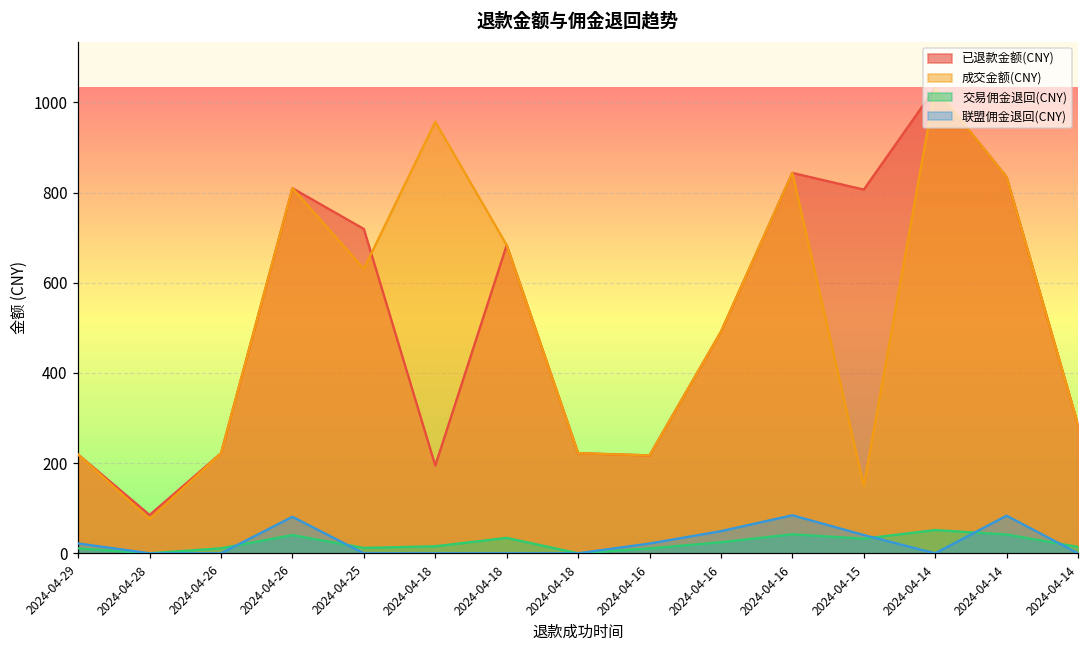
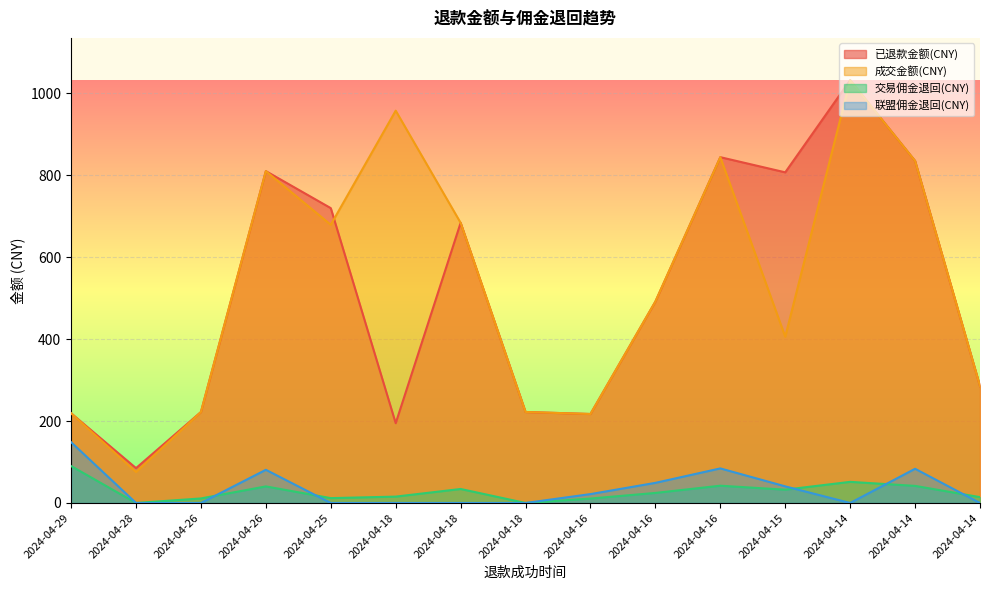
交易佣金退回(CNY), 2024-04-29: 10 -> 90
联盟佣金退回(CNY), 2024-04-29: 20 -> 150
成交金额(CNY), 2024-04-25: 630 -> 680
成交金额(CNY), 2024-04-15: 150 -> 410
